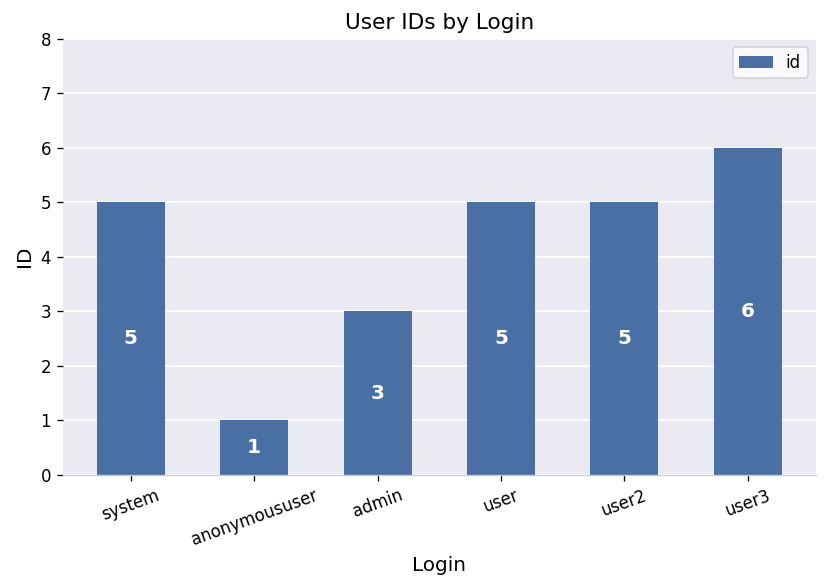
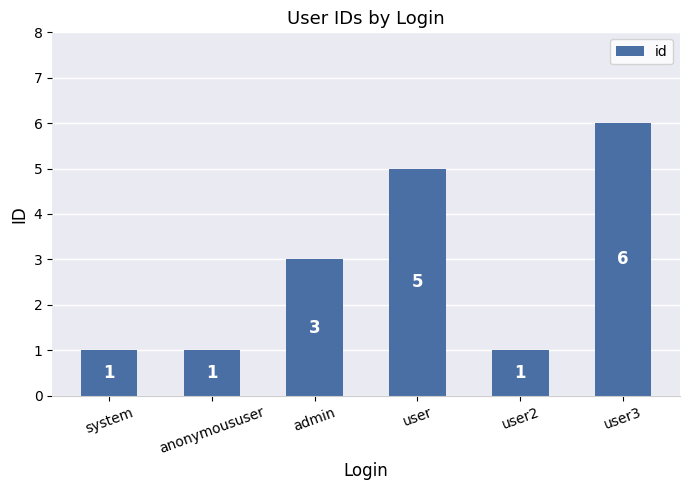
system: 5 -> 1
user2: 5 -> 1
